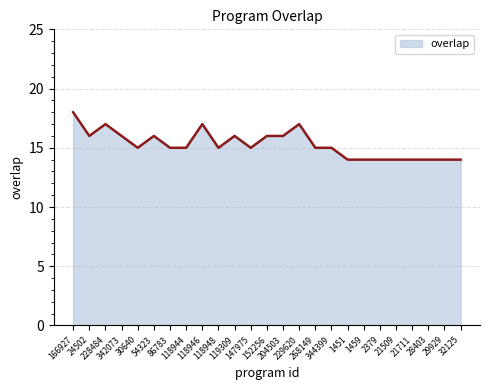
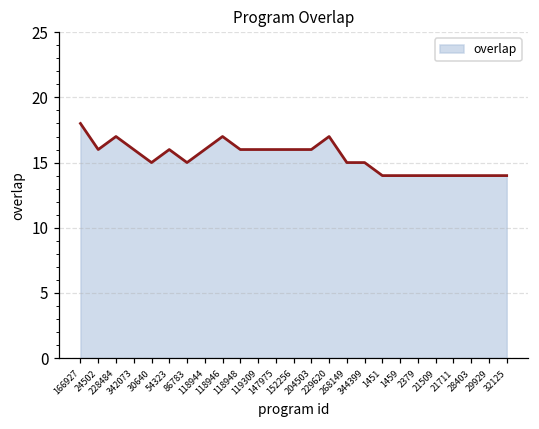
118944: 15 -> 16
118948: 15 -> 16
147975: 15 -> 16
